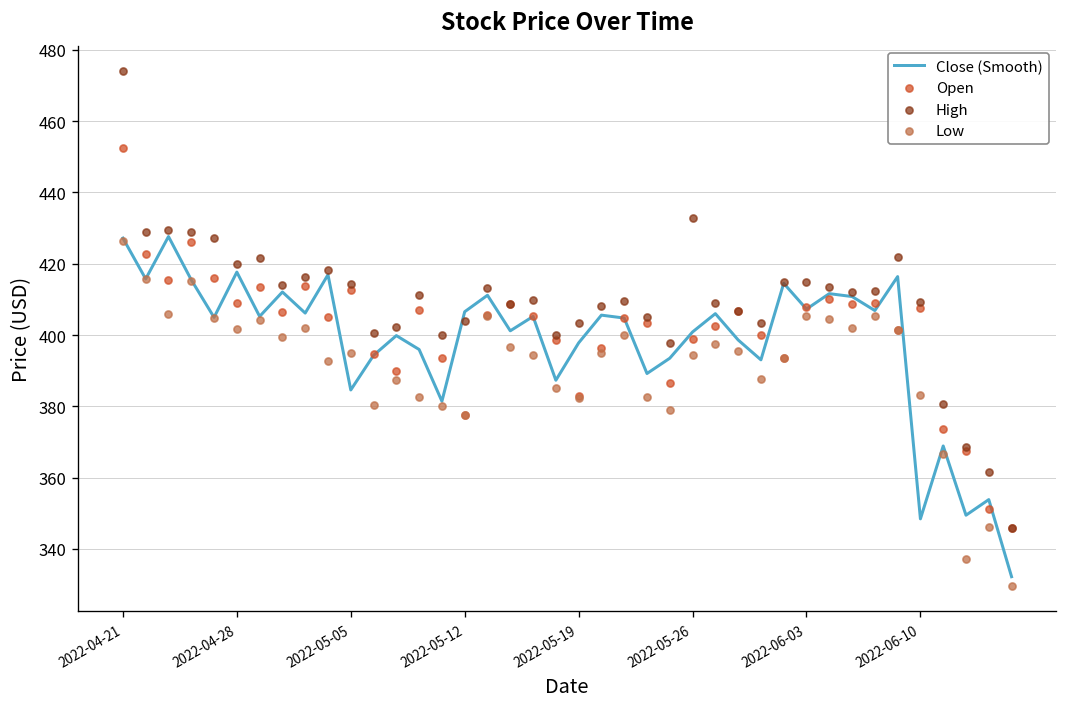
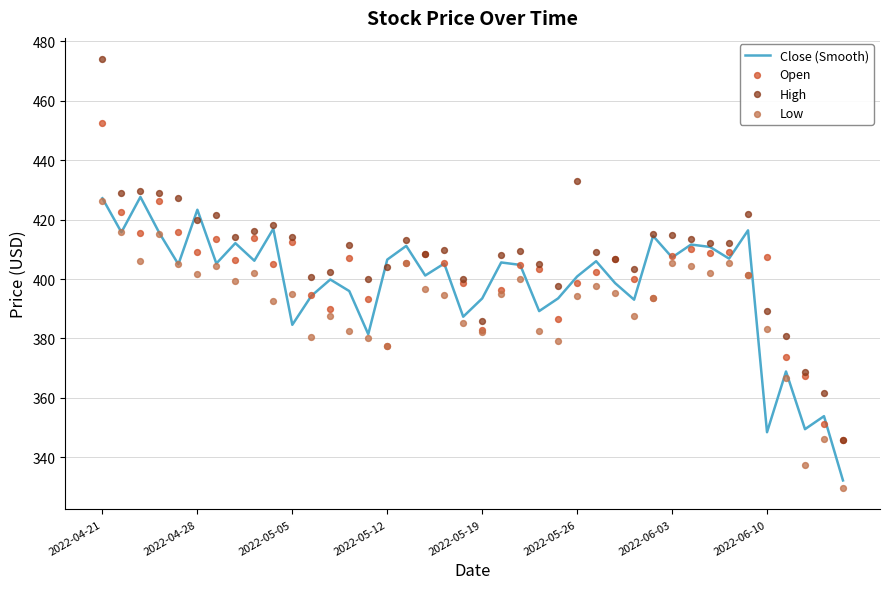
Close (Smooth), 2022-04-28: 418 -> 423
Close (Smooth), 2022-05-19: 398 -> 393
High, 2022-05-19: 404 -> 386
High, 2022-06-10: 409 -> 389
